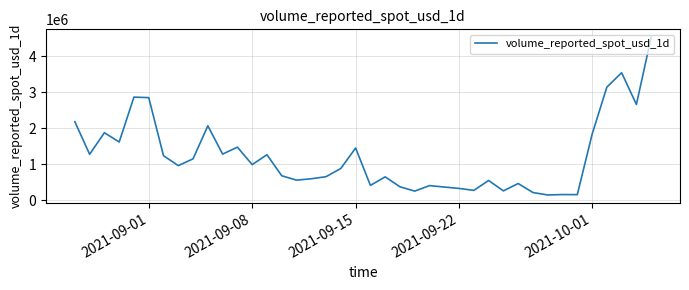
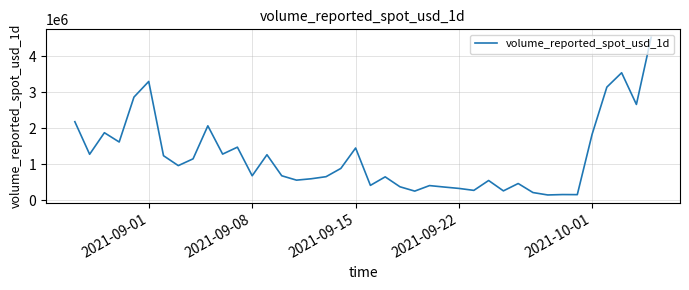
2021-09-01: 2800000 -> 3300000
2021-09-08: 1000000 -> 700000
